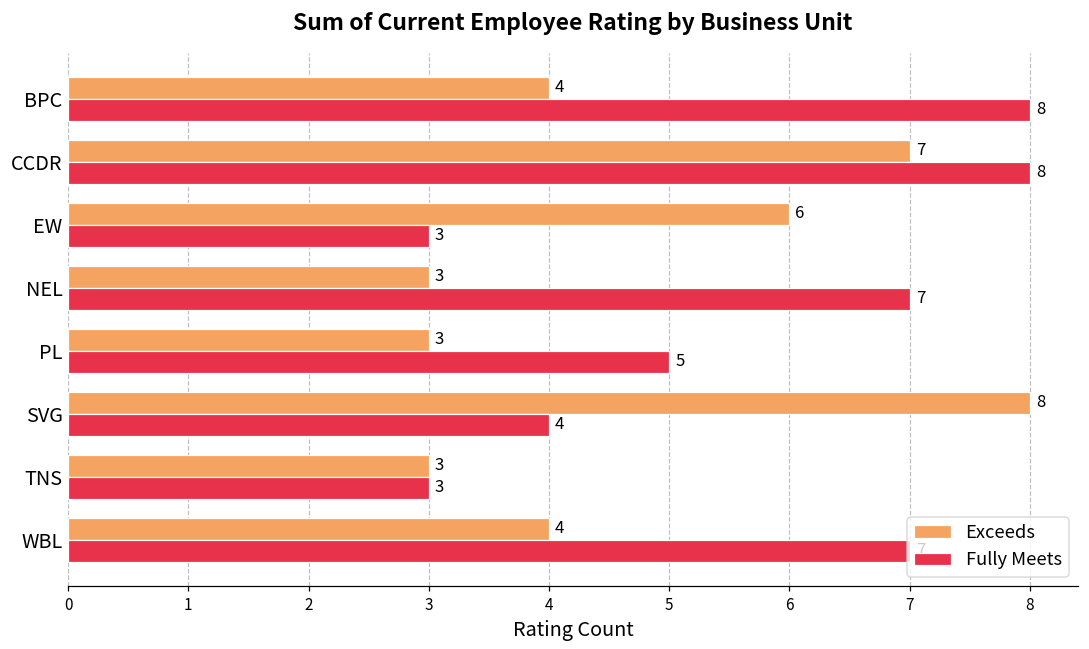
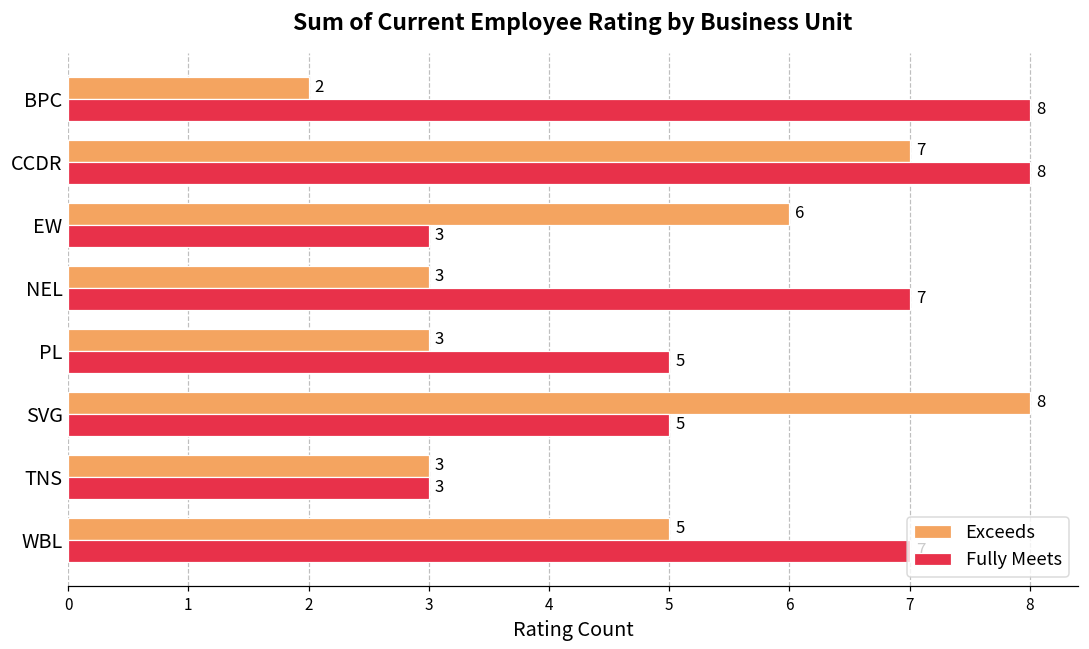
Exceeds, BPC: 4 -> 2
Fully Meets, SVG: 4 -> 5
Exceeds, WBL: 4 -> 5
